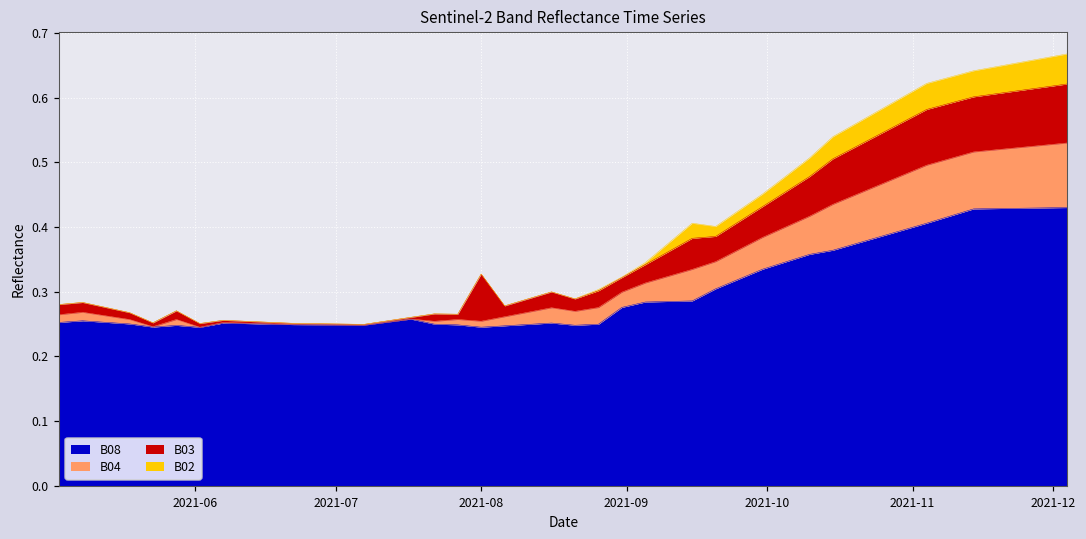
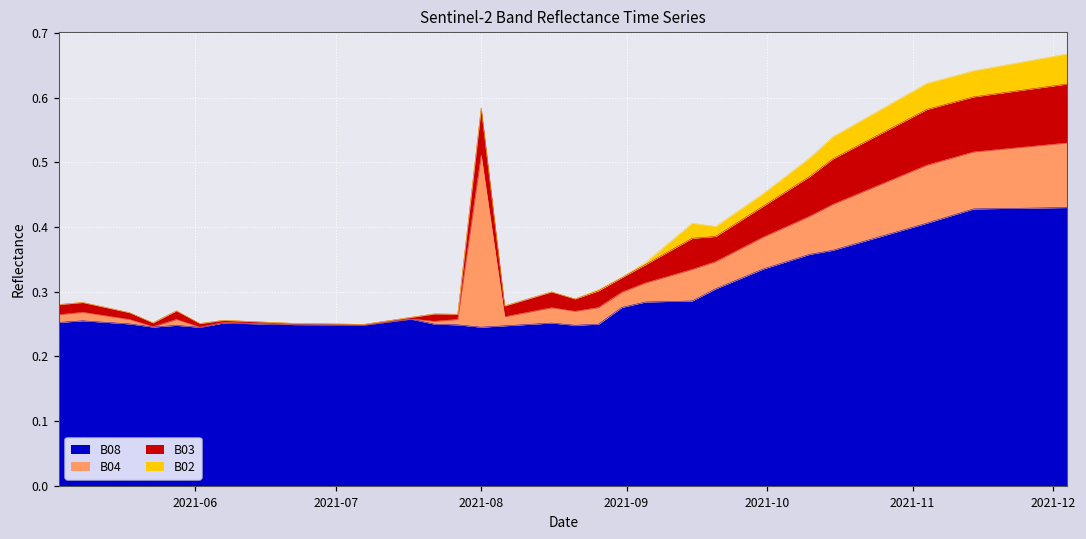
B04, 2021-08: 0.01 -> 0.27
